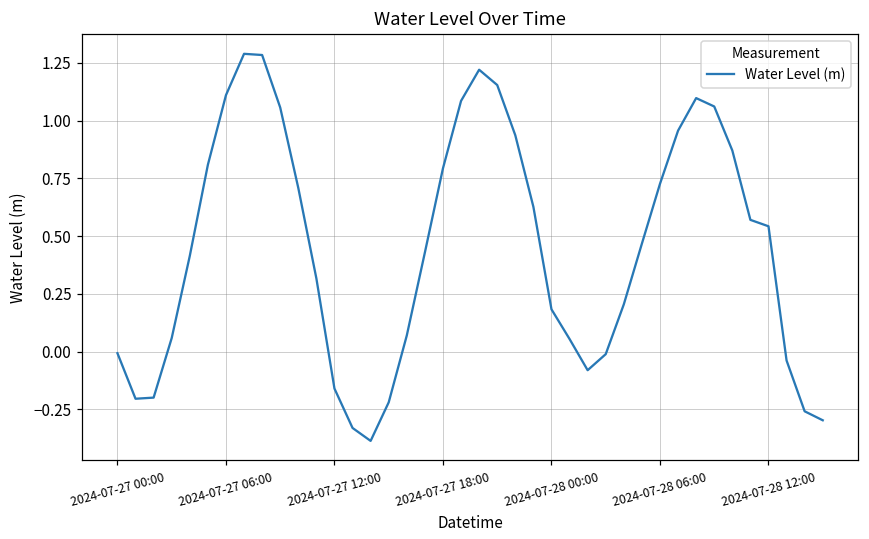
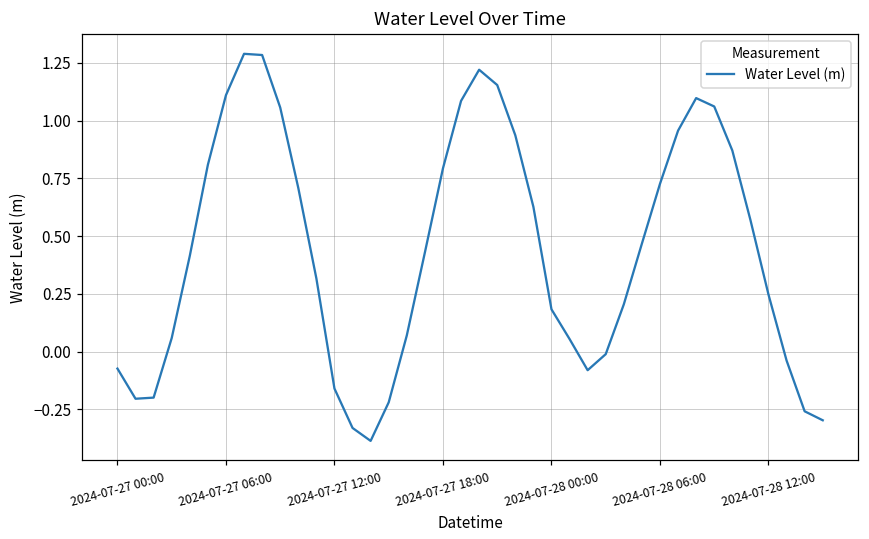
2024-07-27 00:00: -0.01 -> -0.07
2024-07-28 12:00: 0.54 -> 0.25
